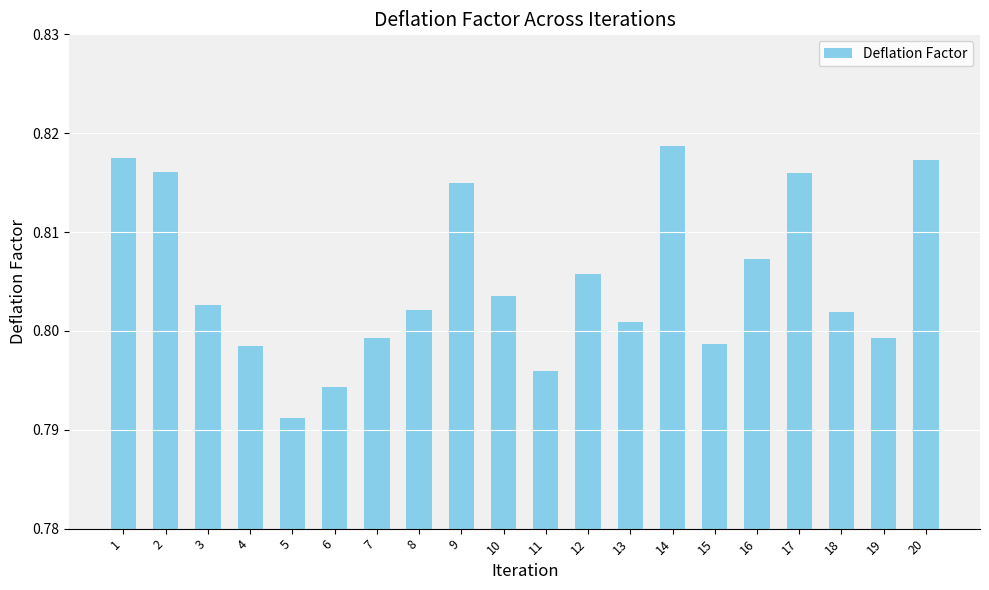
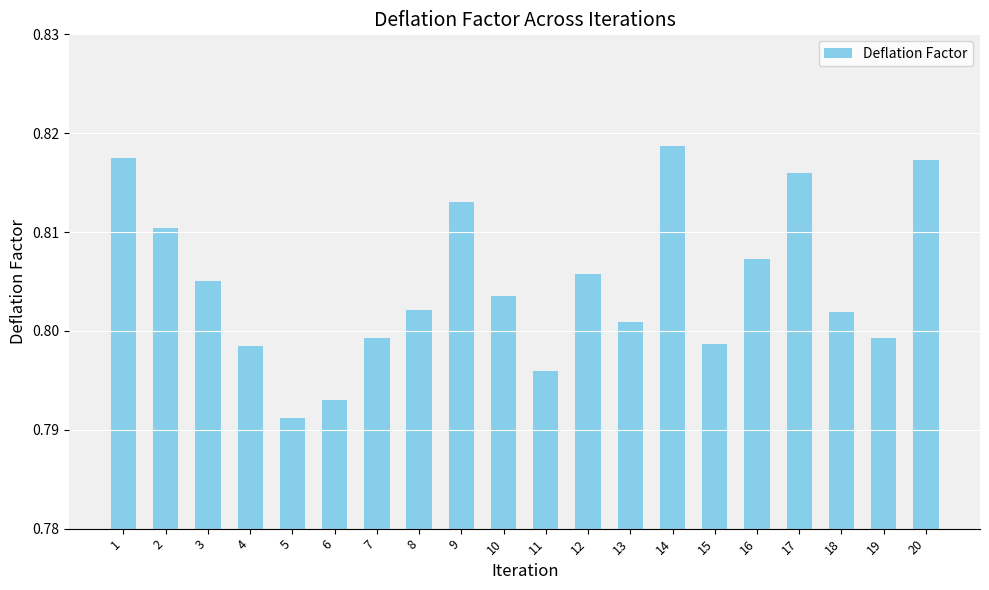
2: 0.816 -> 0.810
3: 0.803 -> 0.805
6: 0.794 -> 0.793
9: 0.815 -> 0.813
